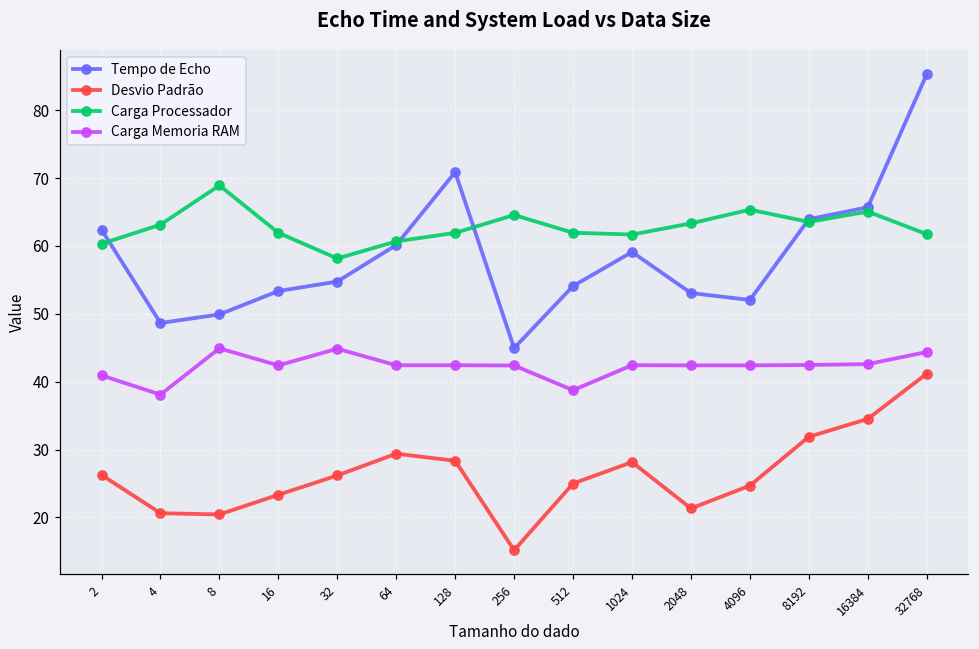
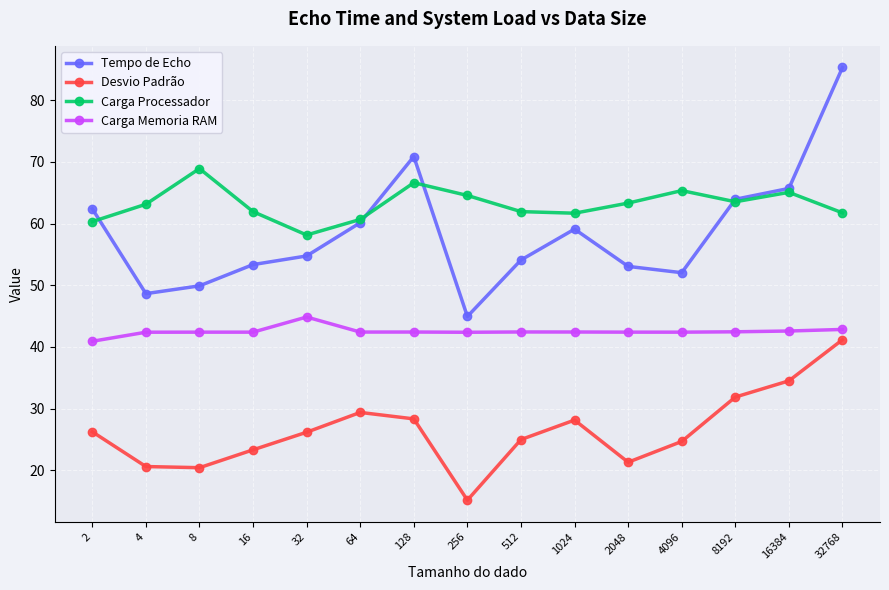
Carga Memoria RAM, 4: 38 -> 42
Carga Memoria RAM, 8: 45 -> 42
Carga Processador, 128: 62 -> 67
Carga Memoria RAM, 512: 39 -> 42
Carga Memoria RAM, 32768: 44 -> 43
